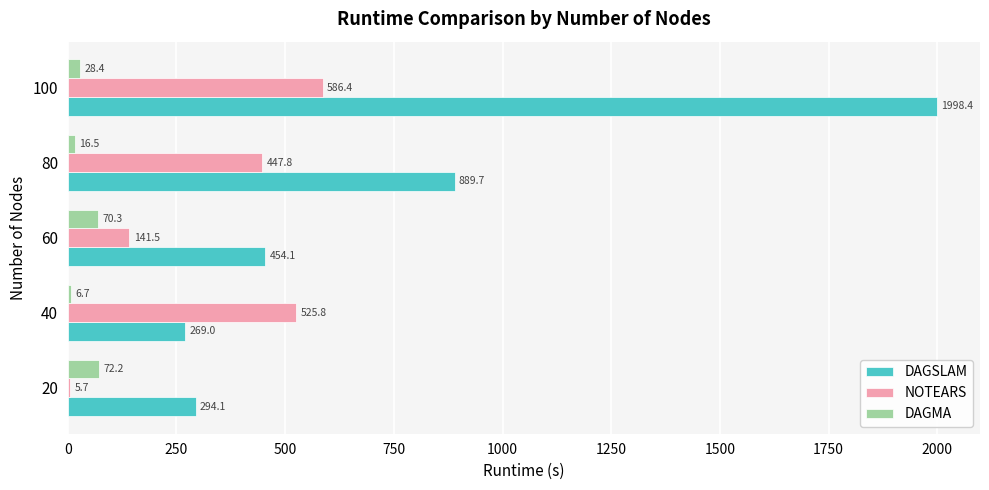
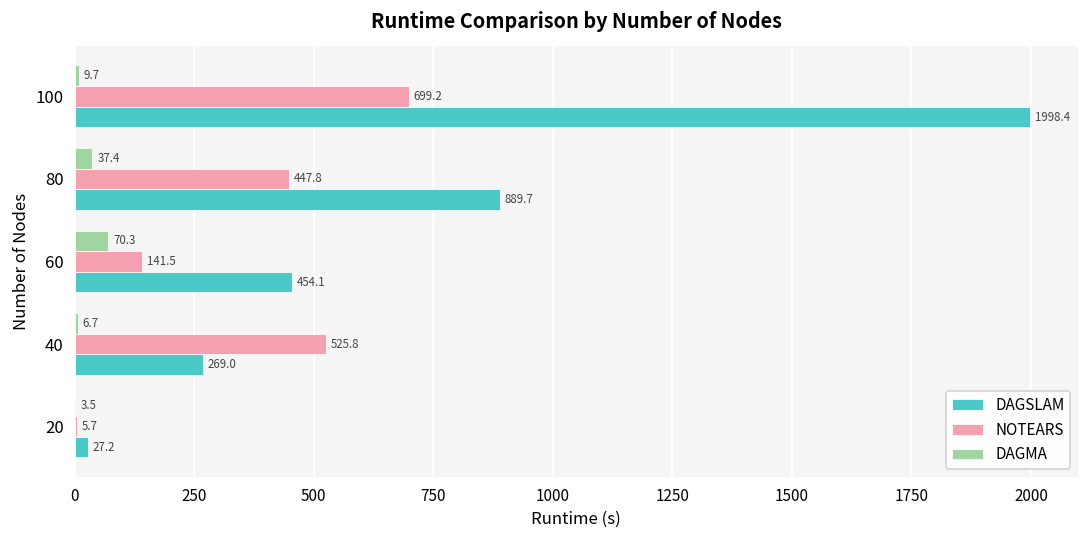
DAGMA, 100: 28.4 -> 9.7
NOTEARS, 100: 586.4 -> 699.2
DAGMA, 80: 16.5 -> 37.4
DAGMA, 20: 72.2 -> 3.5
DAGSLAM, 20: 294.1 -> 27.2
